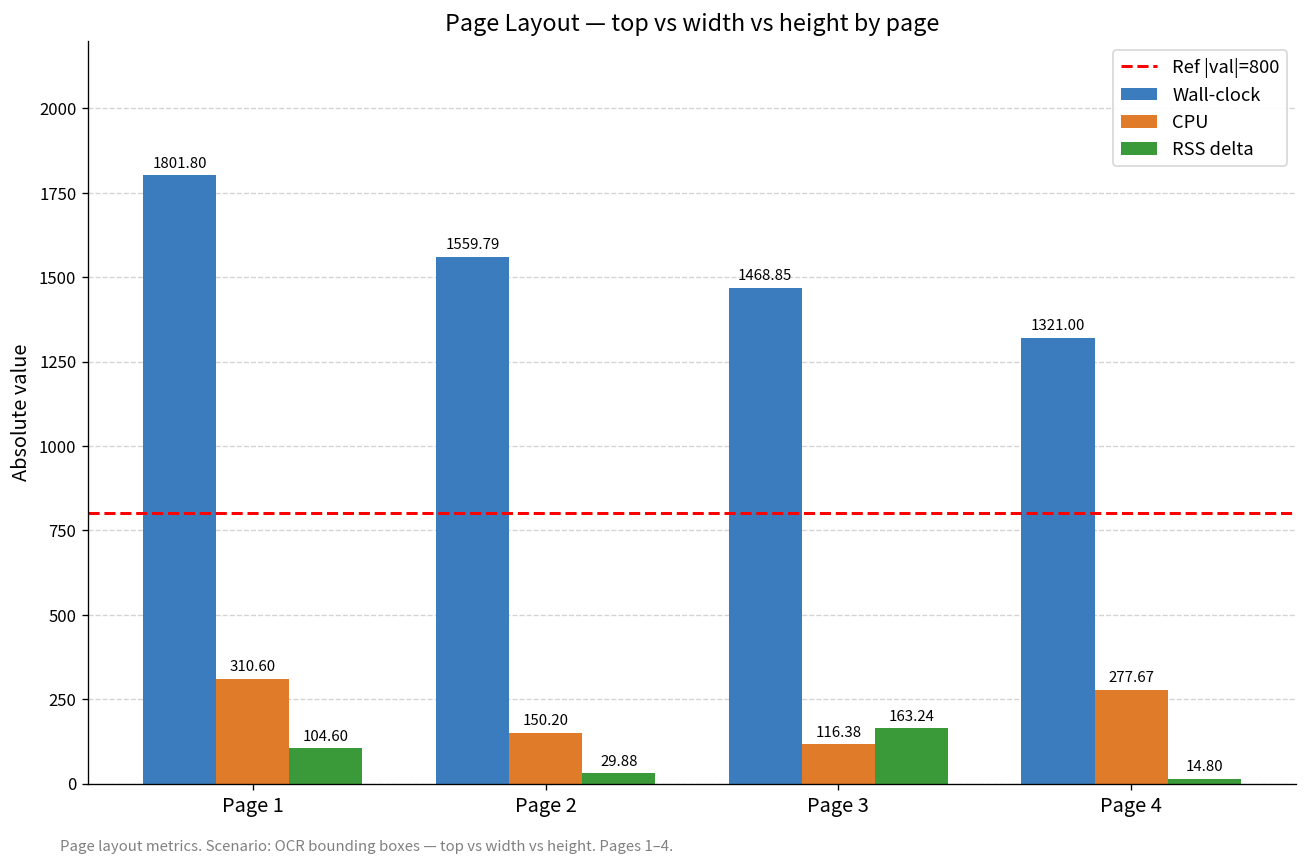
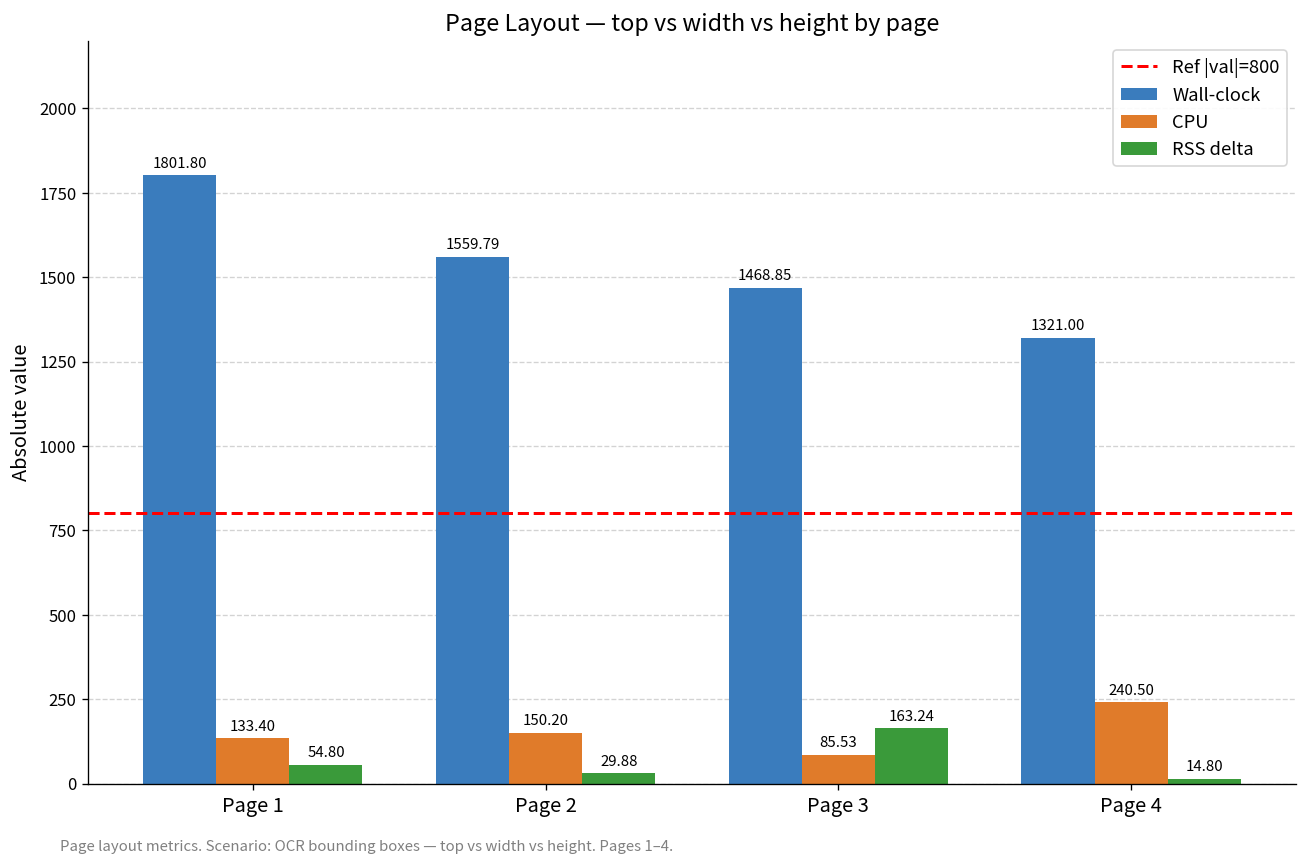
CPU, Page 1: 310.60 -> 133.40
RSS delta, Page 1: 104.60 -> 54.80
CPU, Page 3: 116.38 -> 85.53
CPU, Page 4: 277.67 -> 240.50
